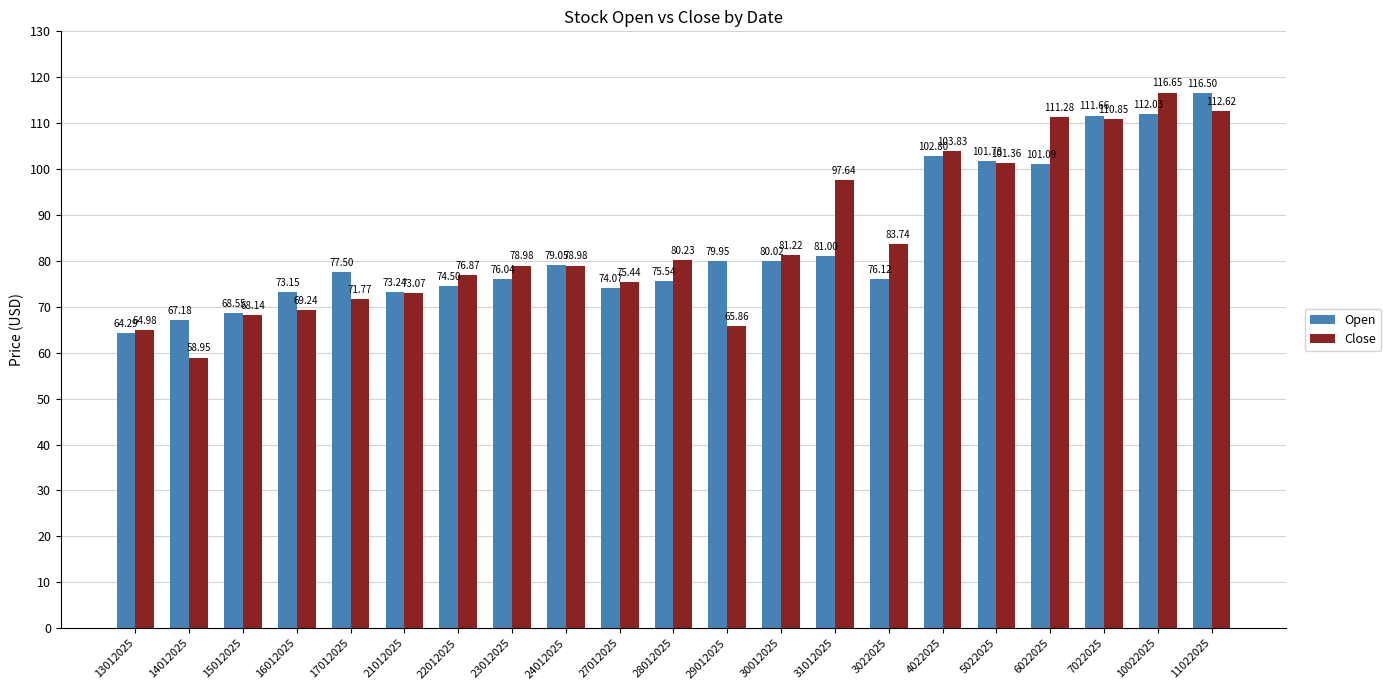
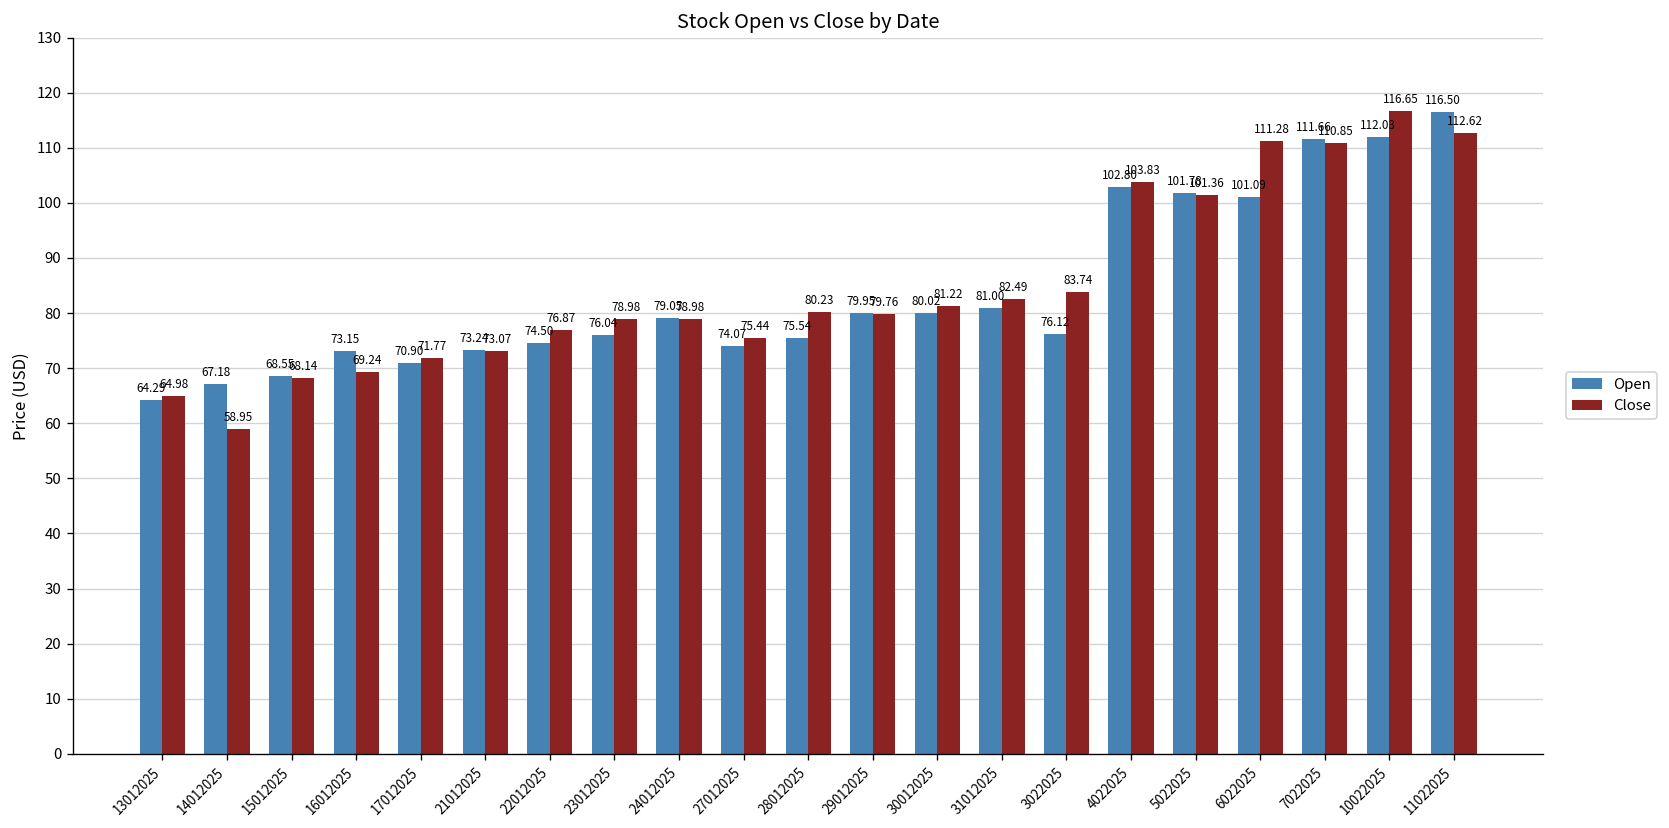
Open, 17012025: 77.50 -> 70.90
Close, 29012025: 65.86 -> 79.76
Close, 31012025: 97.64 -> 82.49
